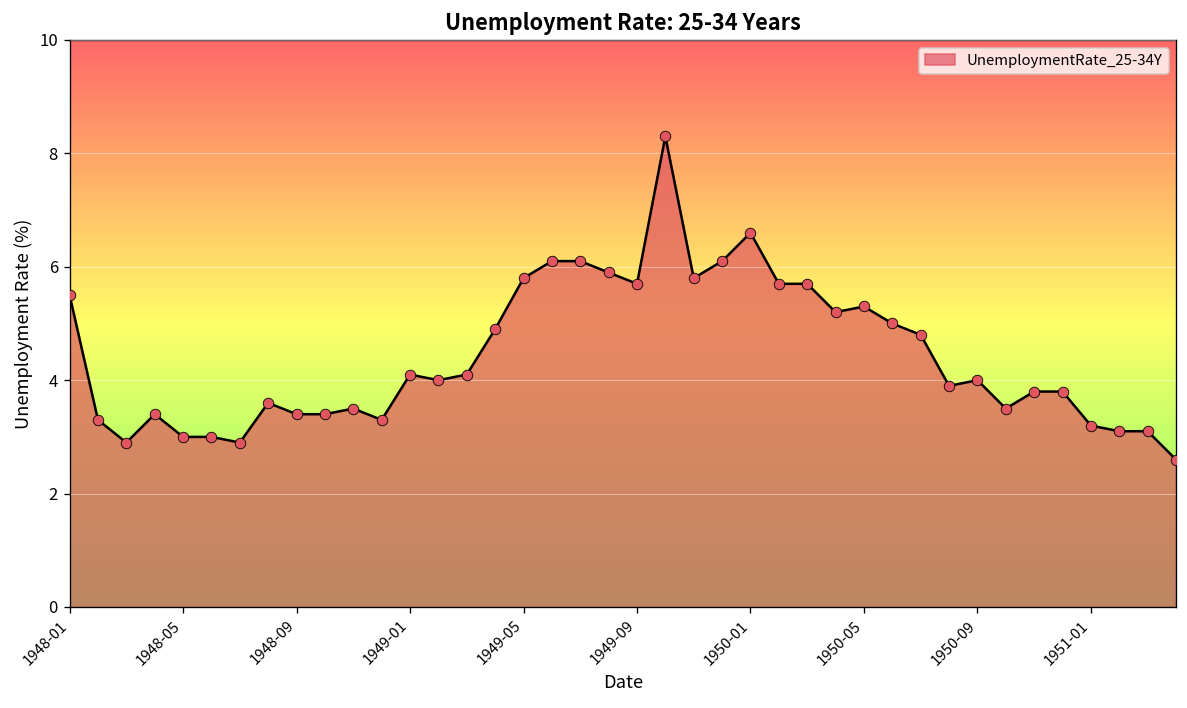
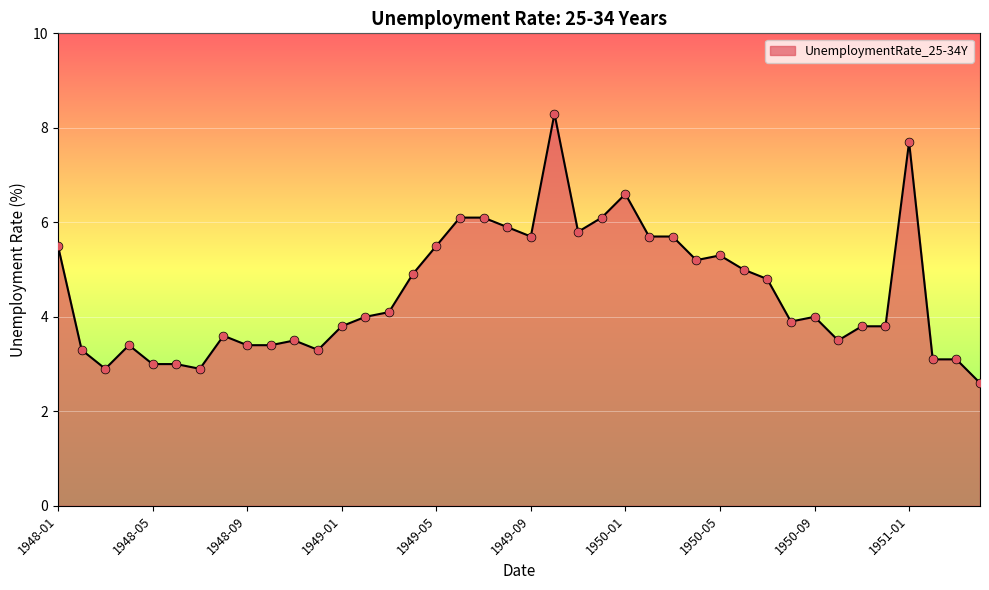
1949-01: 4.1 -> 3.8
1949-05: 5.8 -> 5.5
1951-01: 3.2 -> 7.7
